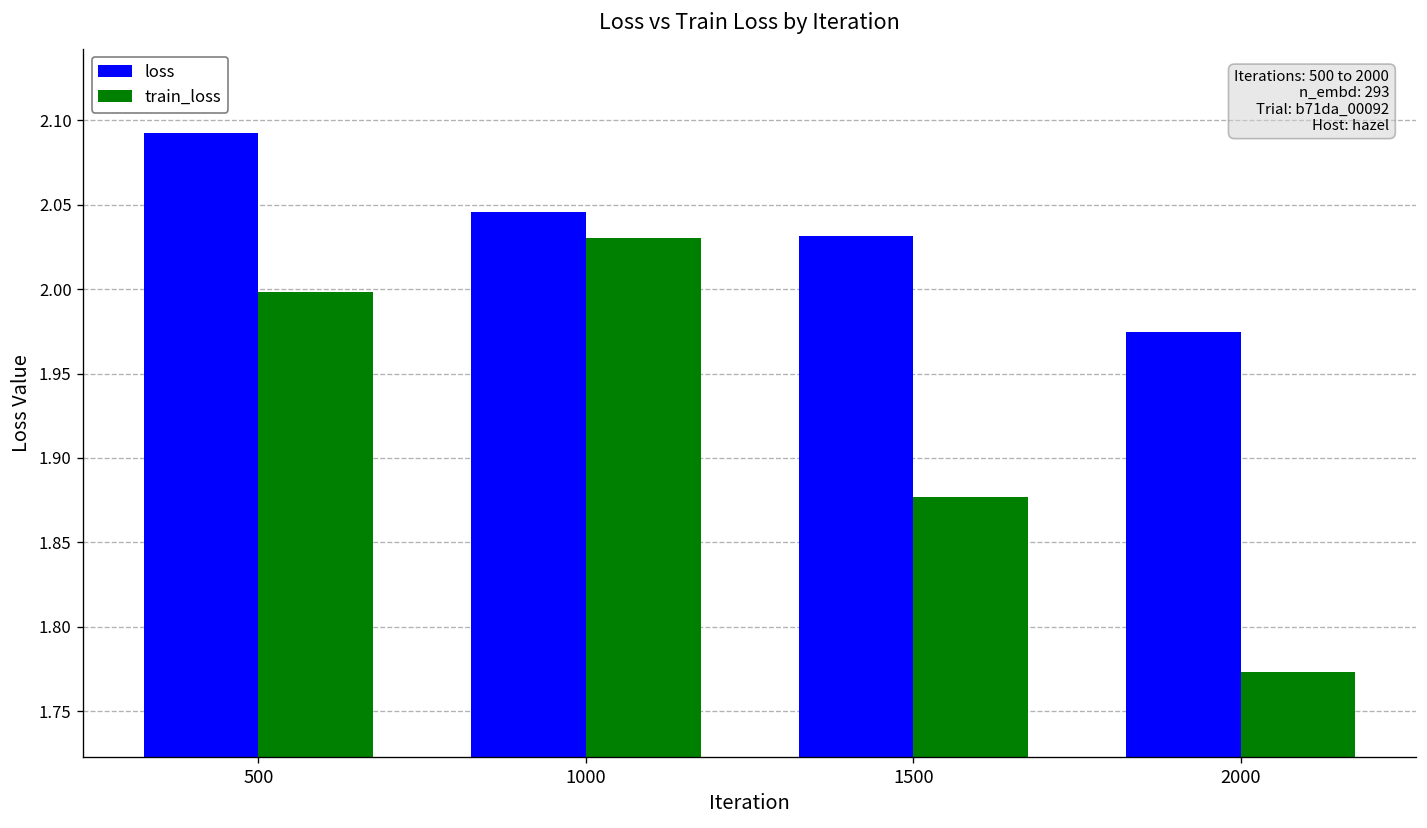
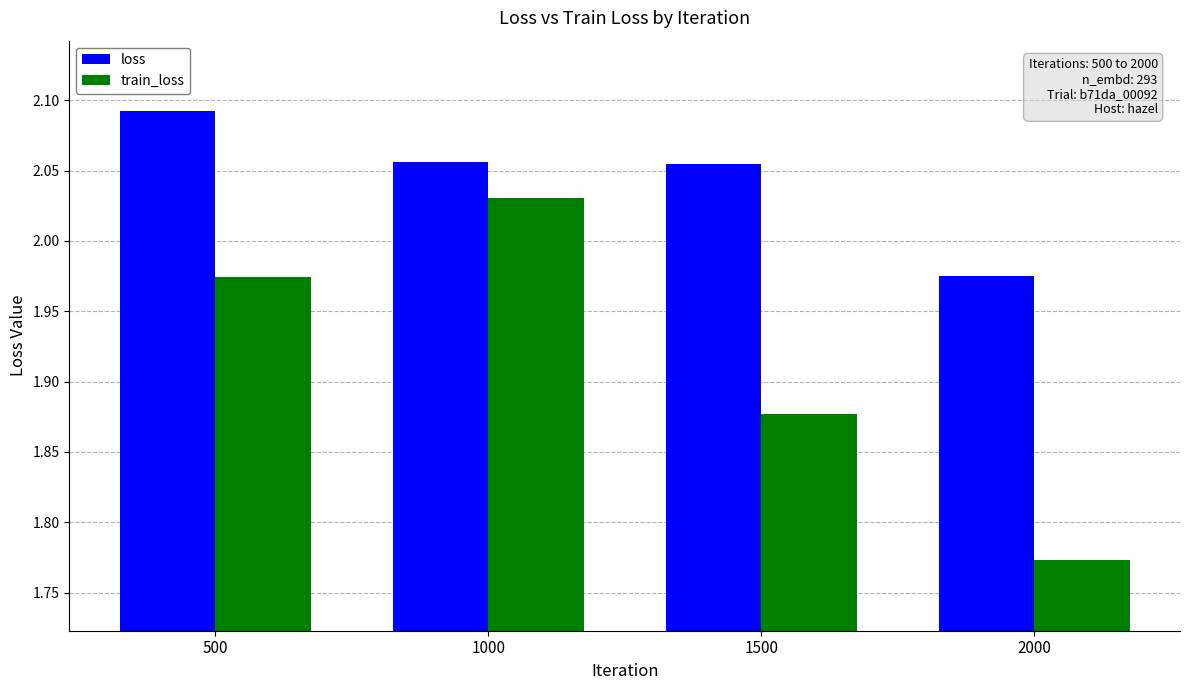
train_loss, 500: 1.998 -> 1.974
loss, 1000: 2.046 -> 2.056
loss, 1500: 2.031 -> 2.055
